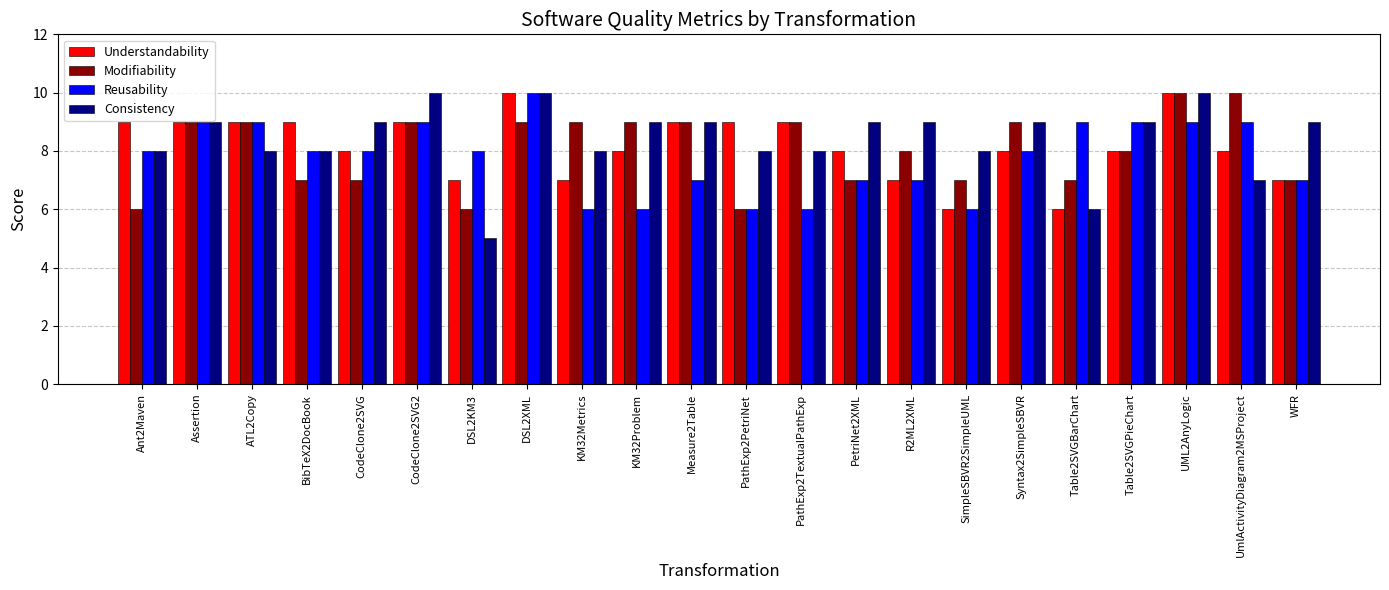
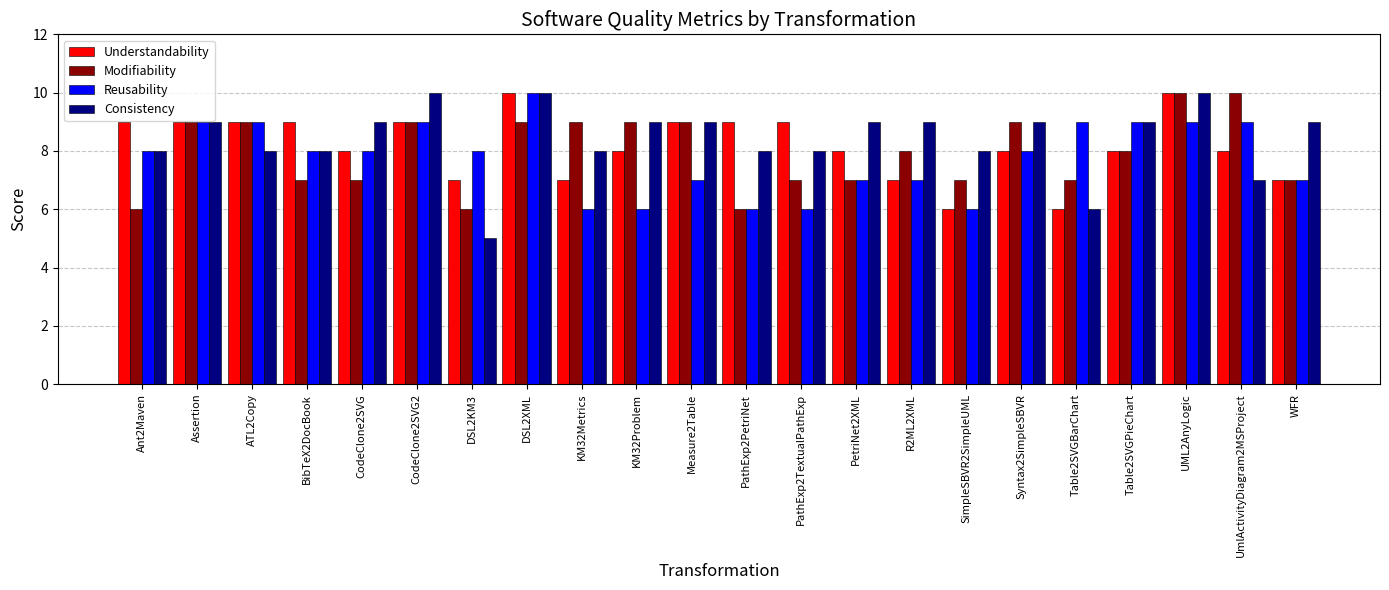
Modifiability, PathExp2TextualPathExp: 9 -> 7
